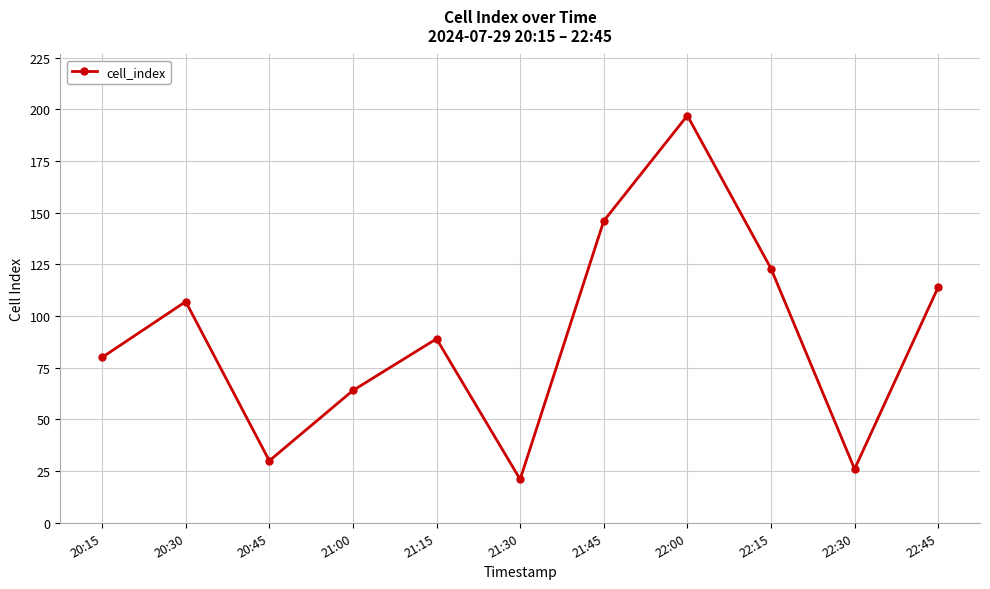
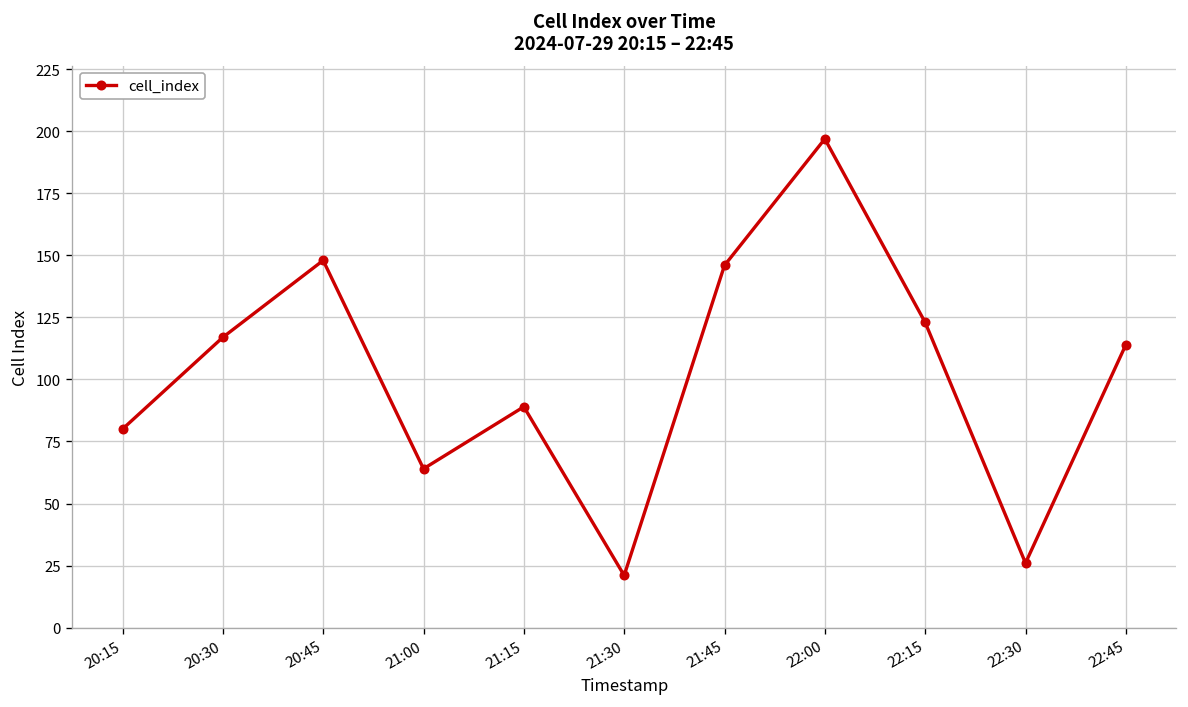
20:30: 107 -> 117
20:45: 30 -> 148
